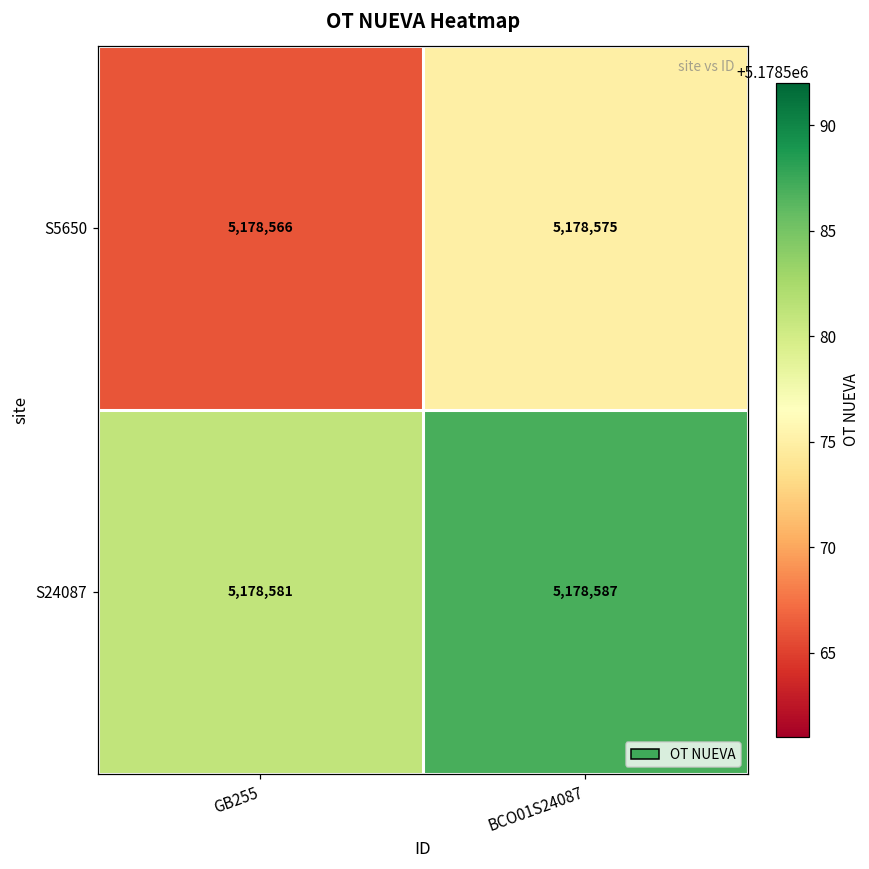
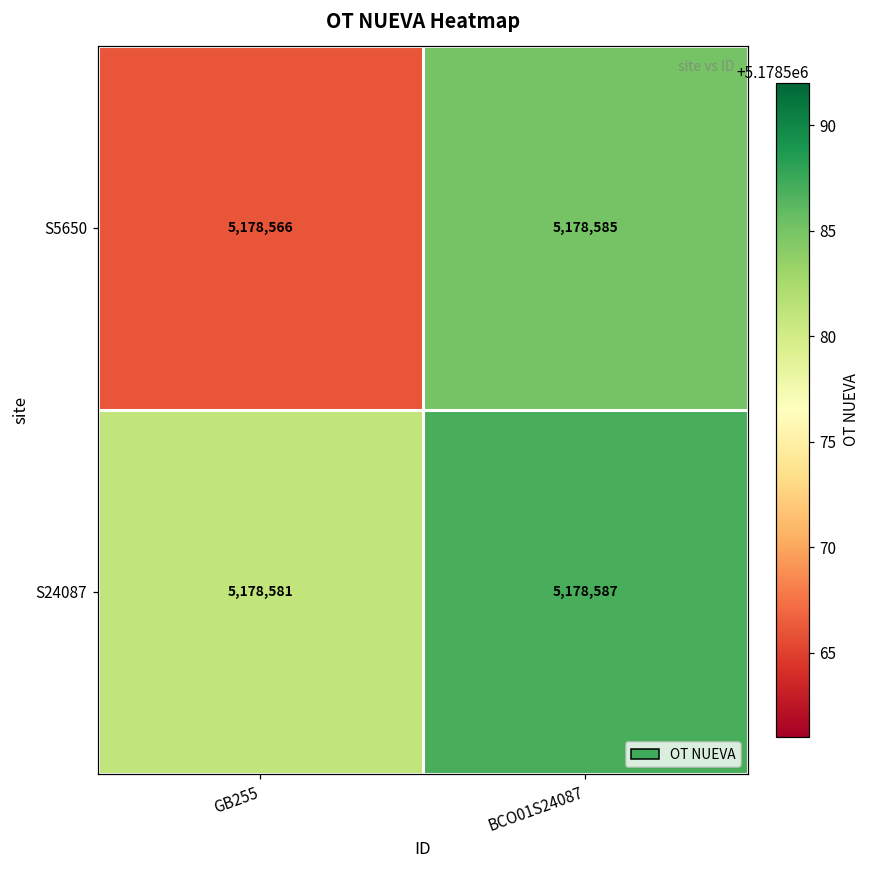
S5650, BCO01S24087: 5,178,575 -> 5,178,585
